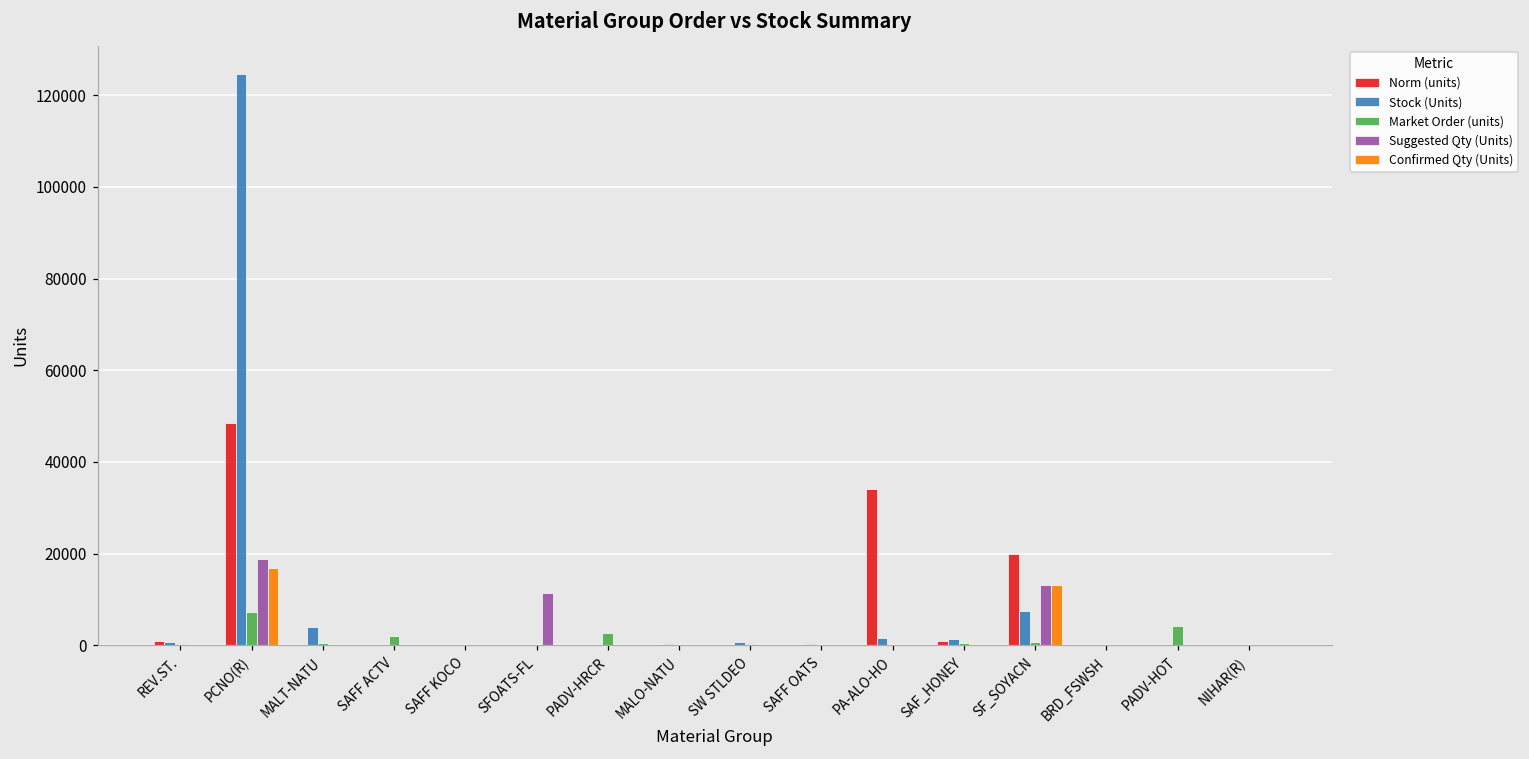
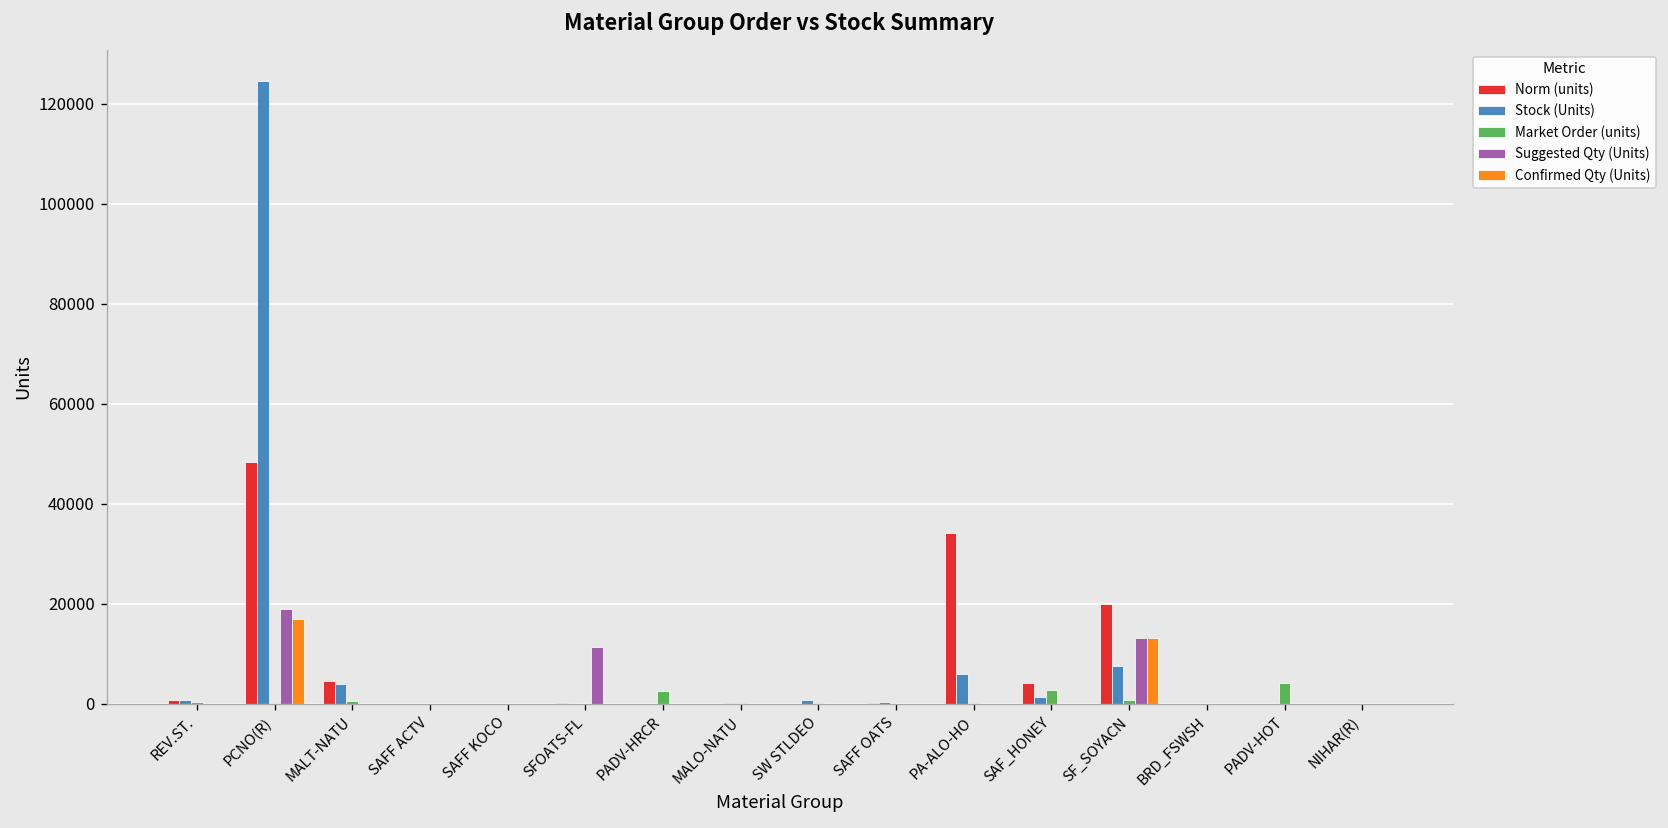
Market Order (units), PCNO(R): 7000 -> 0
Norm (units), MALT-NATU: 0 -> 5000
Market Order (units), SAFF ACTV: 2000 -> 0
Stock (Units), PA-ALO-HO: 1000 -> 6000
Norm (units), SAF_HONEY: 1000 -> 4000
Market Order (units), SAF_HONEY: 1000 -> 3000
